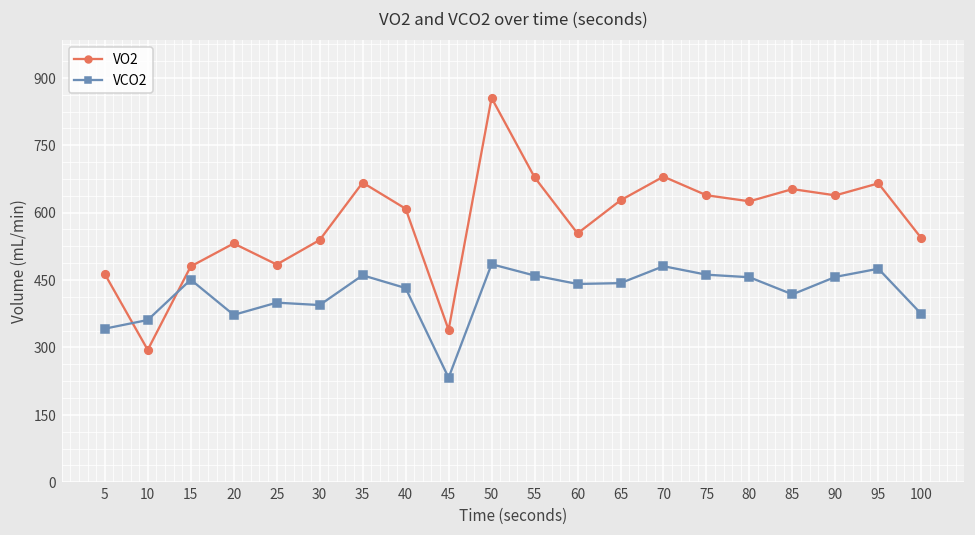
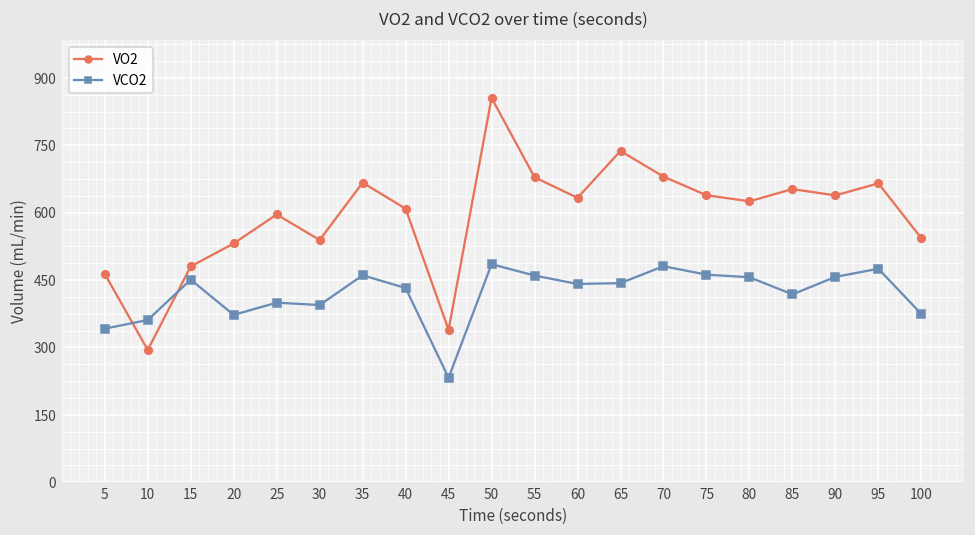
VO2, 25: 480 -> 600
VO2, 60: 550 -> 630
VO2, 65: 630 -> 740
